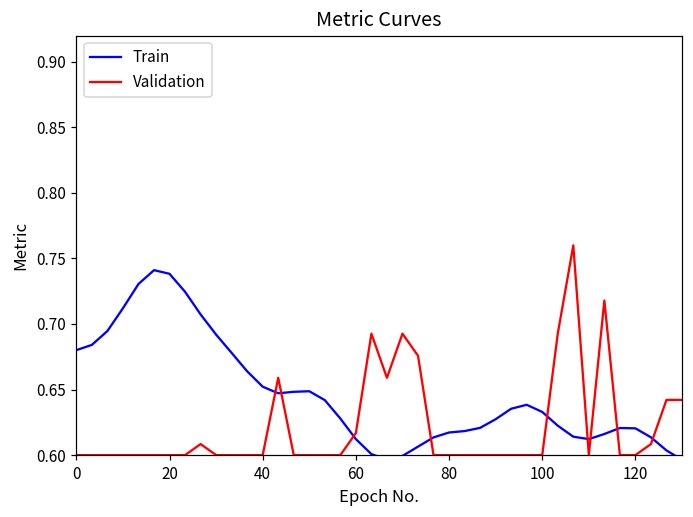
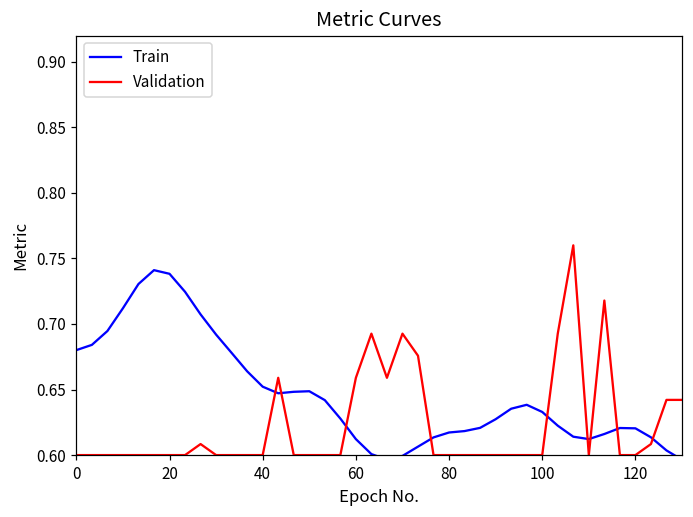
Validation, 60: 0.617 -> 0.659
